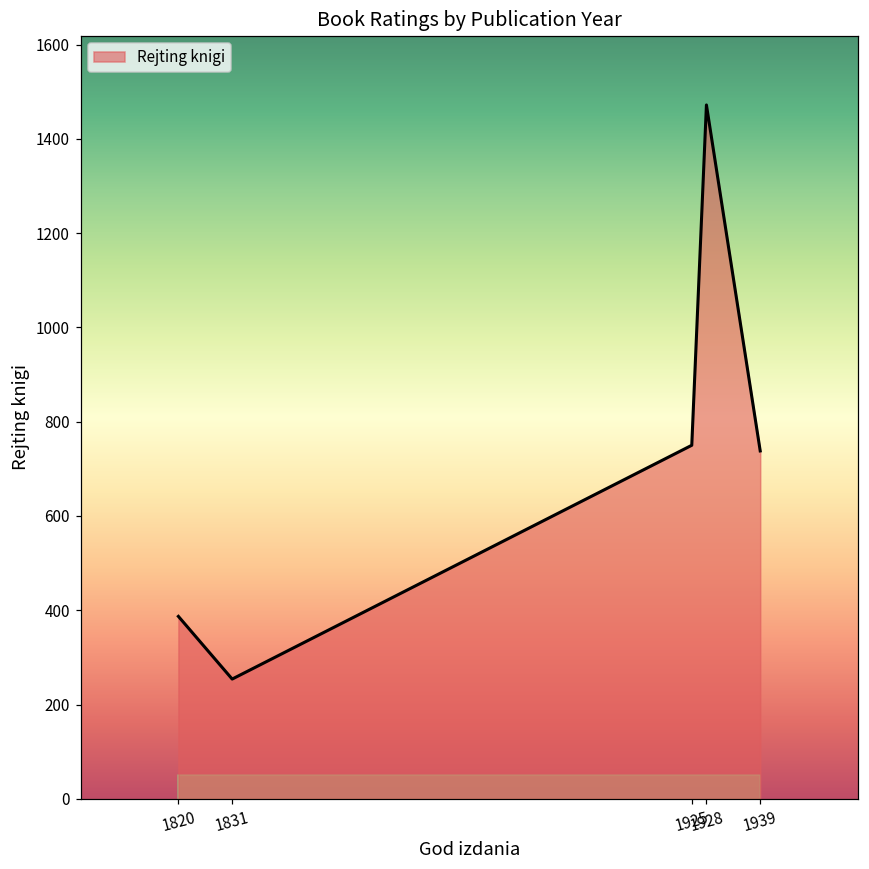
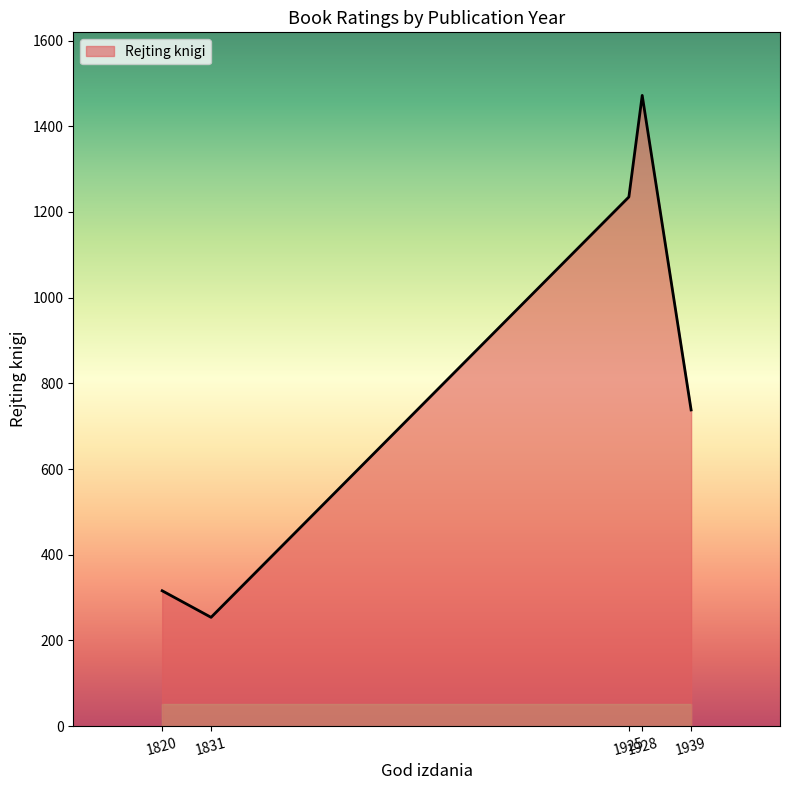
Rejting knigi, 1820: 390 -> 320
Rejting knigi, 1925: 750 -> 1240
